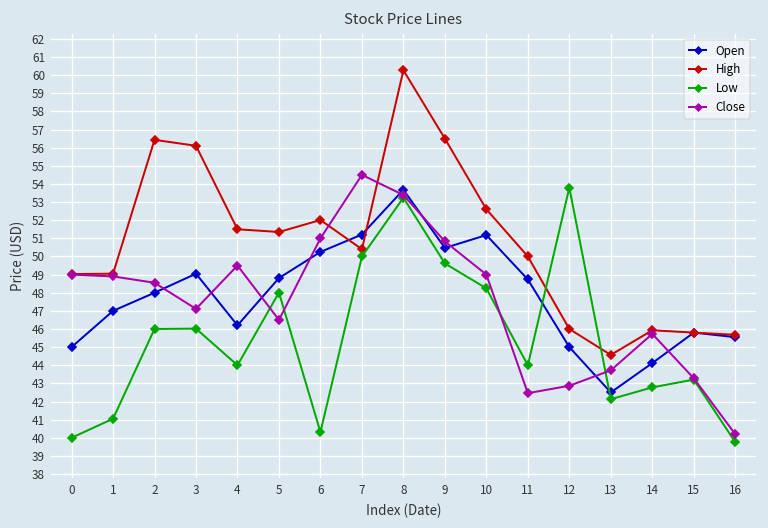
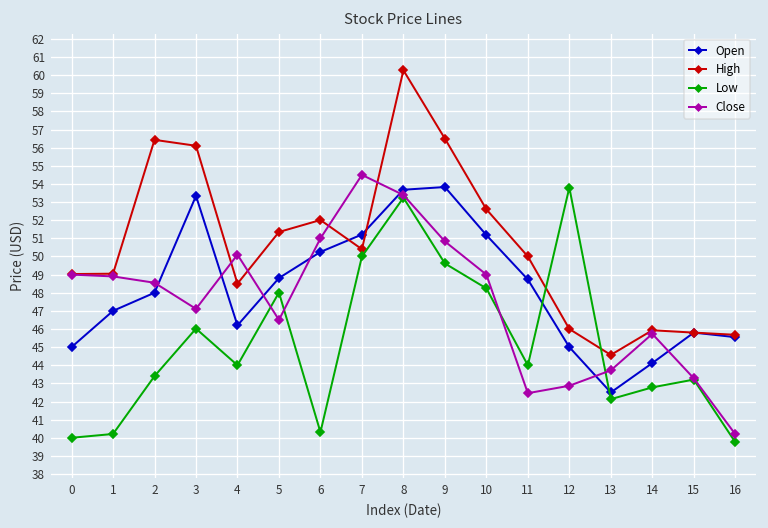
Low, 1: 41.1 -> 40.2
Low, 2: 46.0 -> 43.4
Open, 3: 49.1 -> 53.3
High, 4: 51.5 -> 48.5
Close, 4: 49.5 -> 50.1
Open, 9: 50.5 -> 53.8
